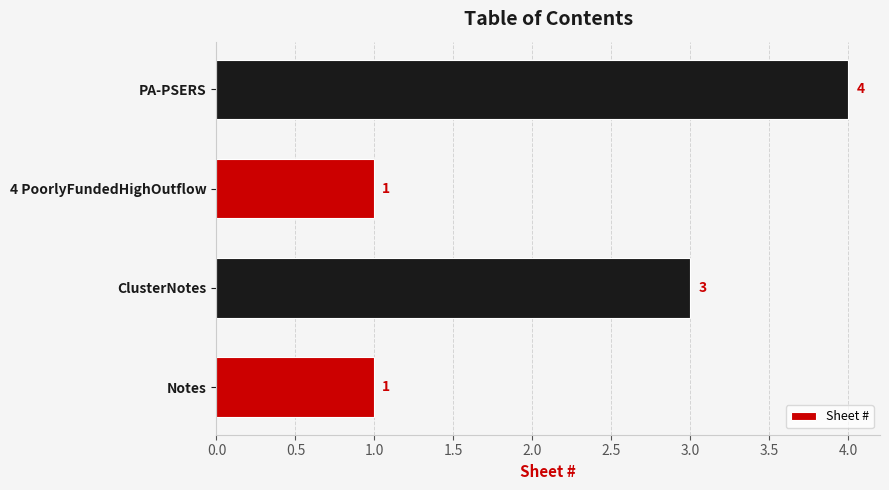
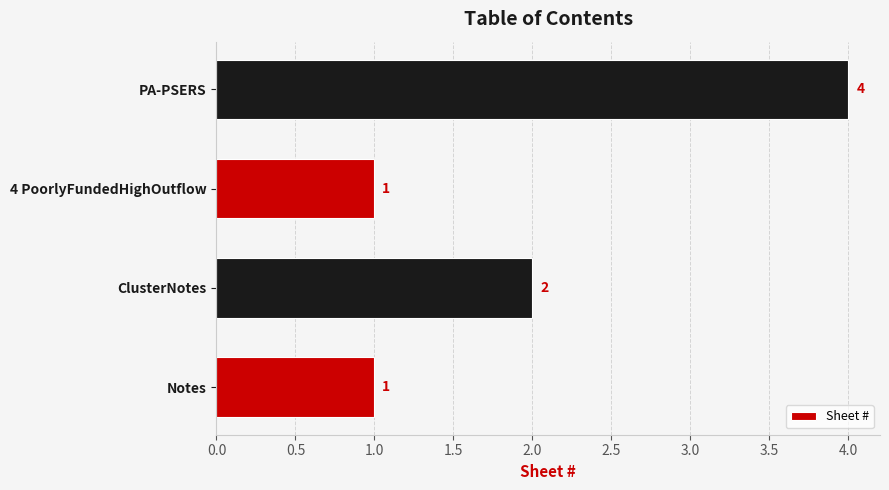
ClusterNotes: 3 -> 2
